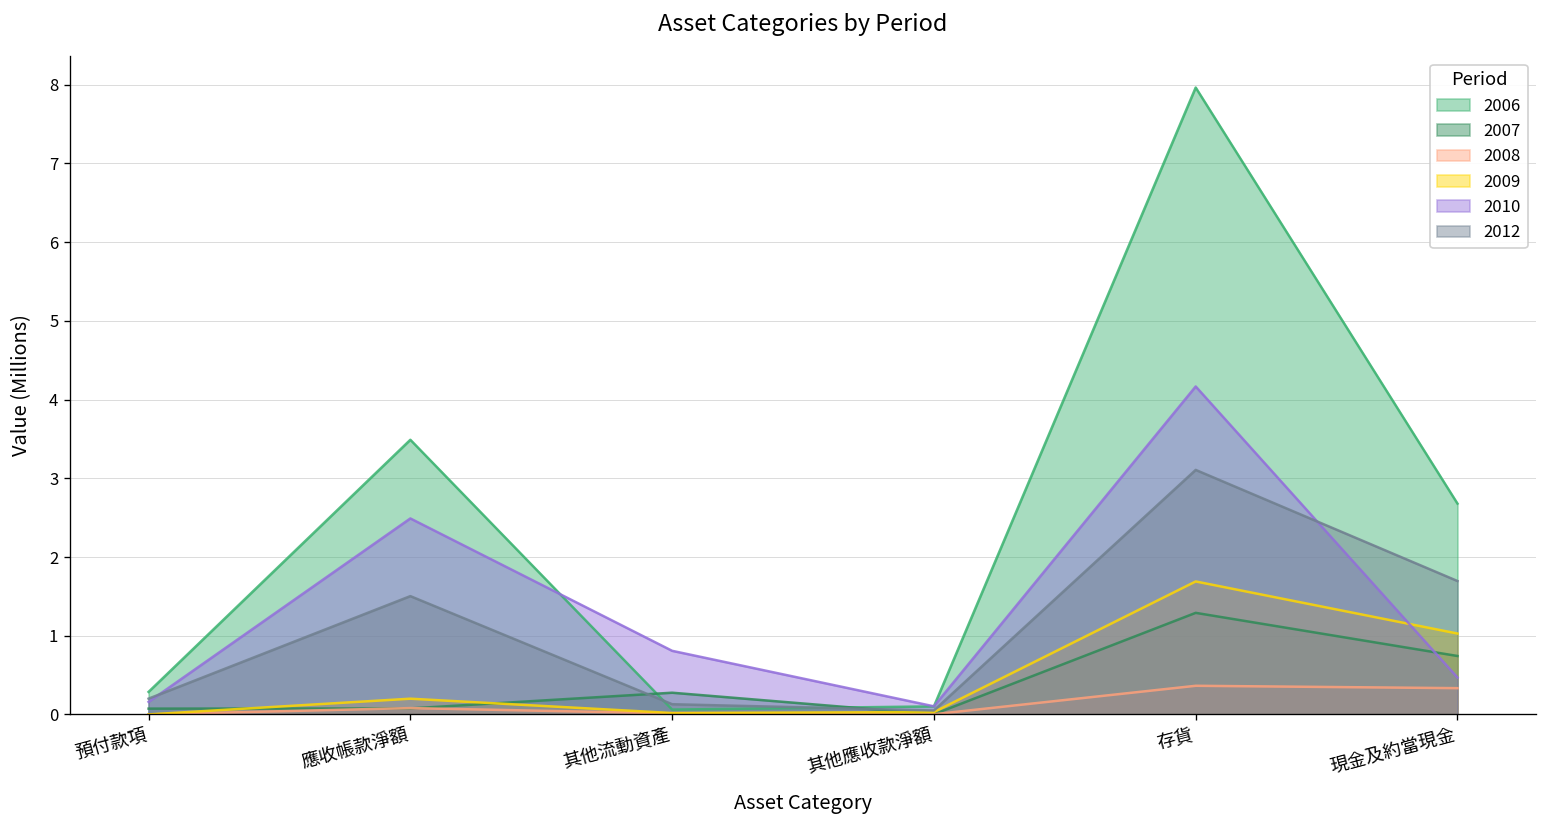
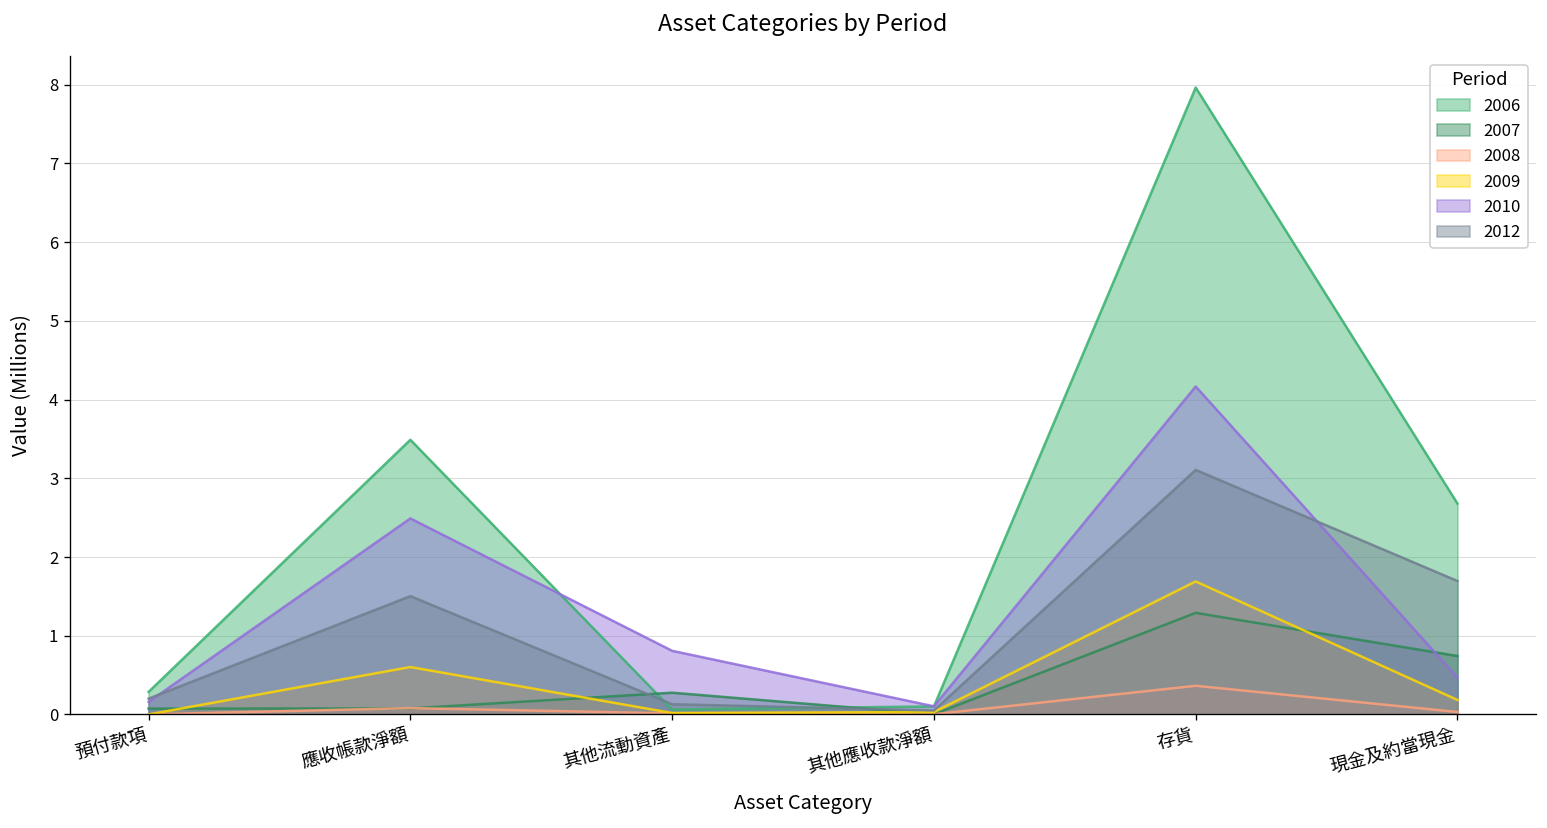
2009, 應收帳款淨額: 0.2 -> 0.6
2008, 現金及約當現金: 0.3 -> 0.0
2009, 現金及約當現金: 1.0 -> 0.2
